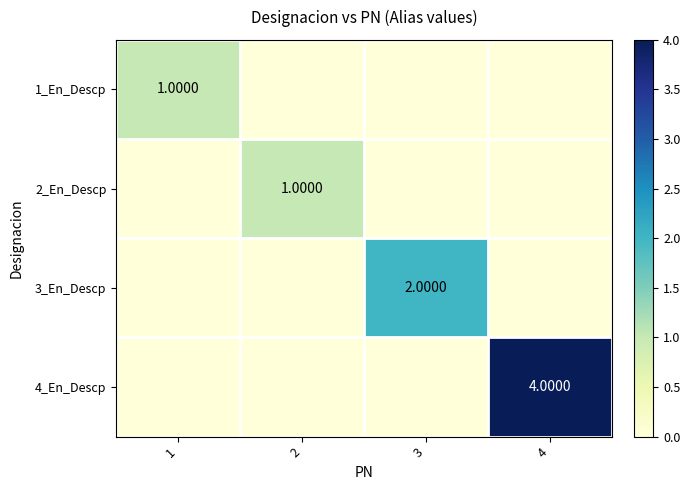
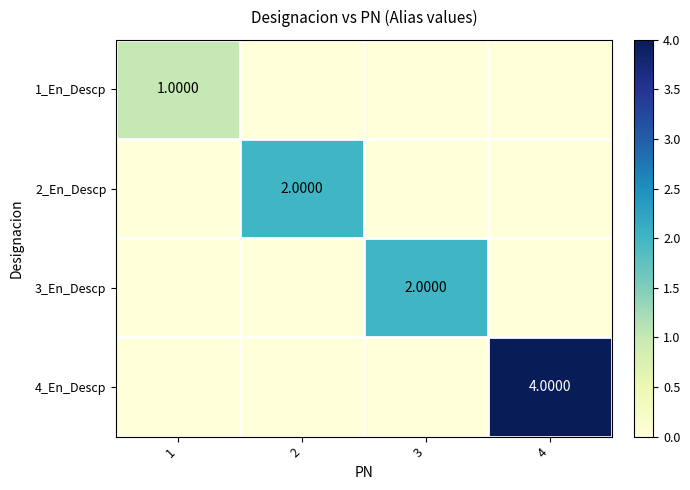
2_En_Descp, 2: 1.0000 -> 2.0000
